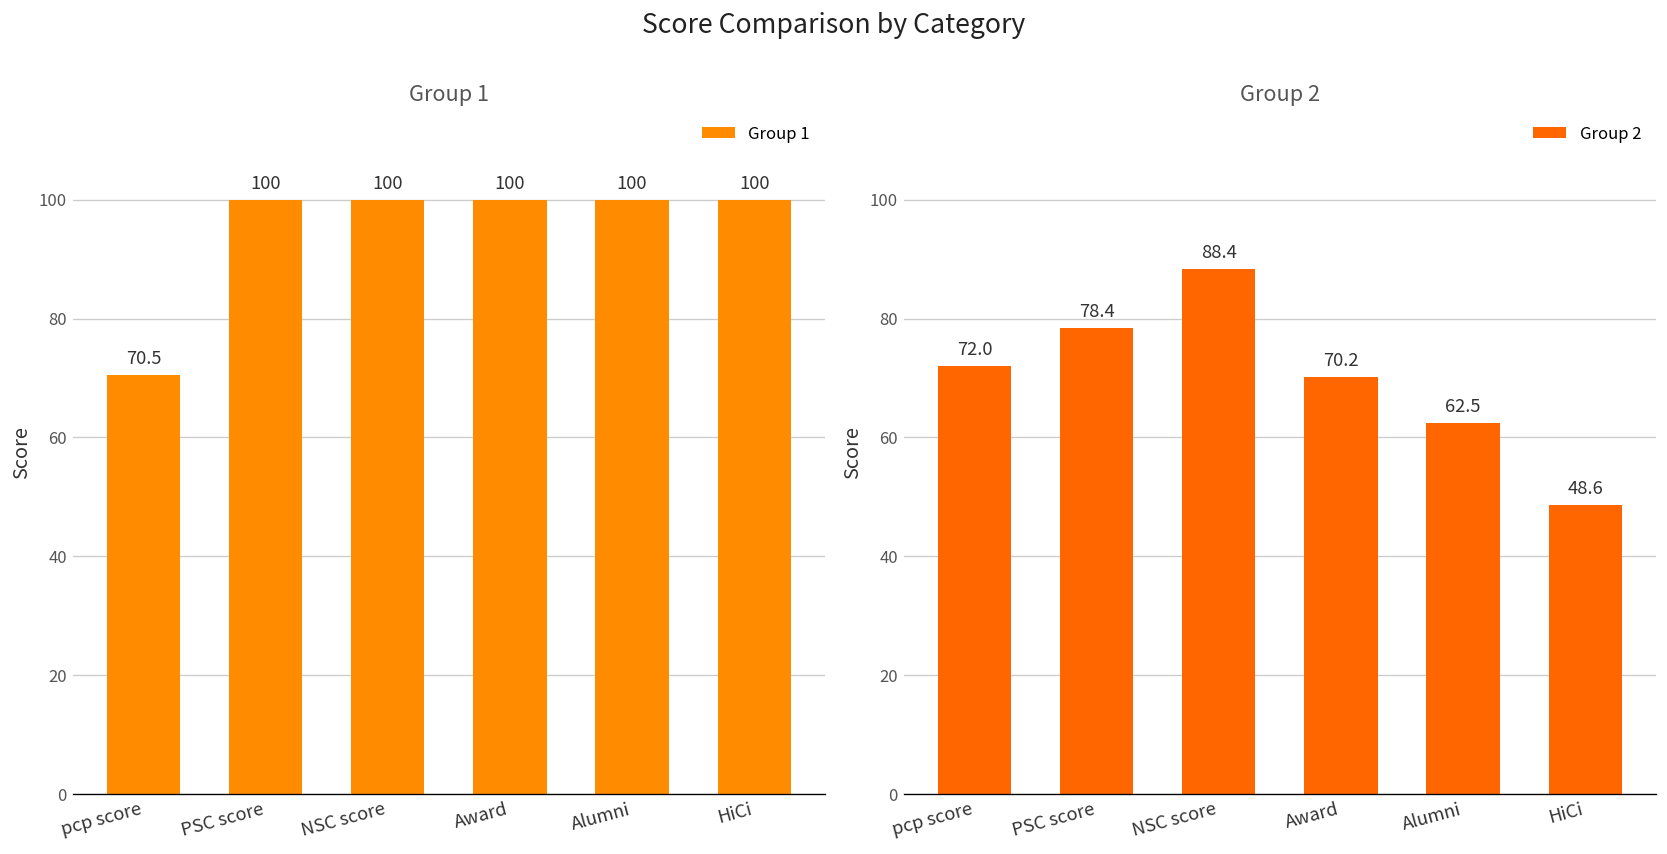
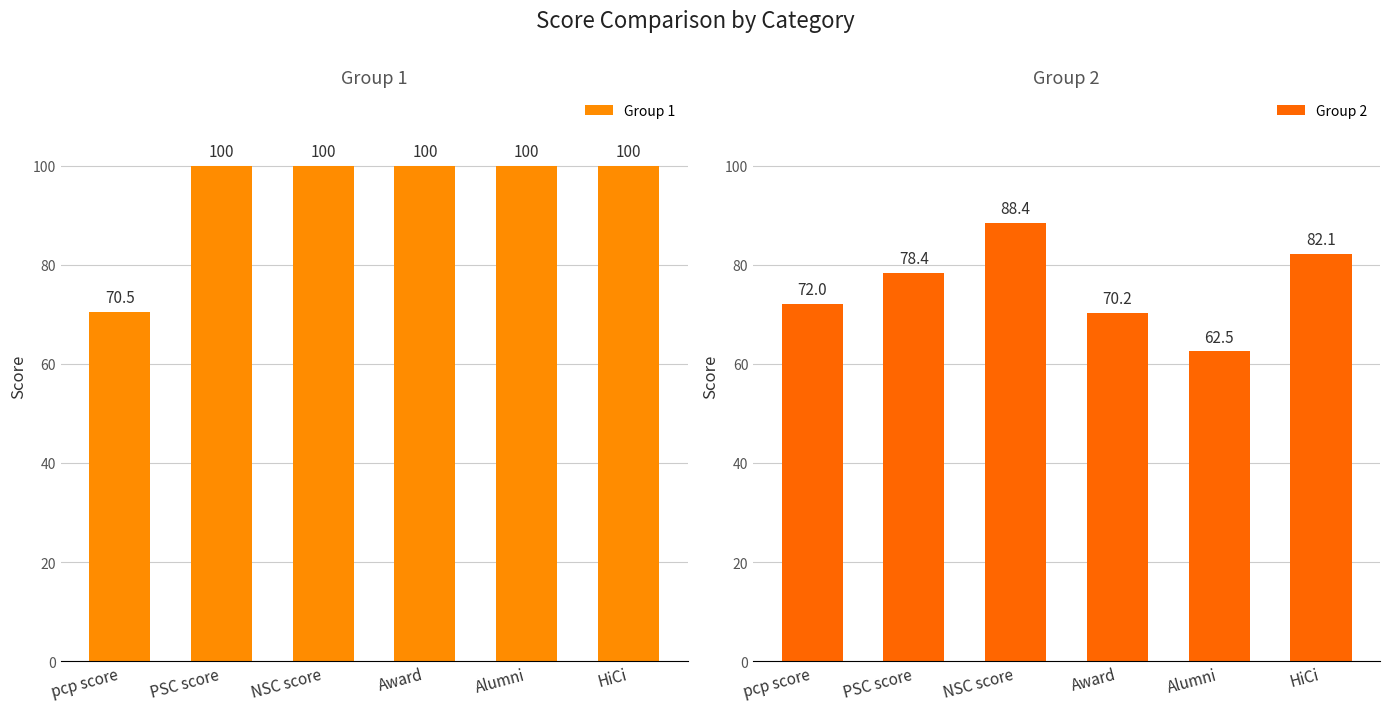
Group 2, HiCi: 48.6 -> 82.1
